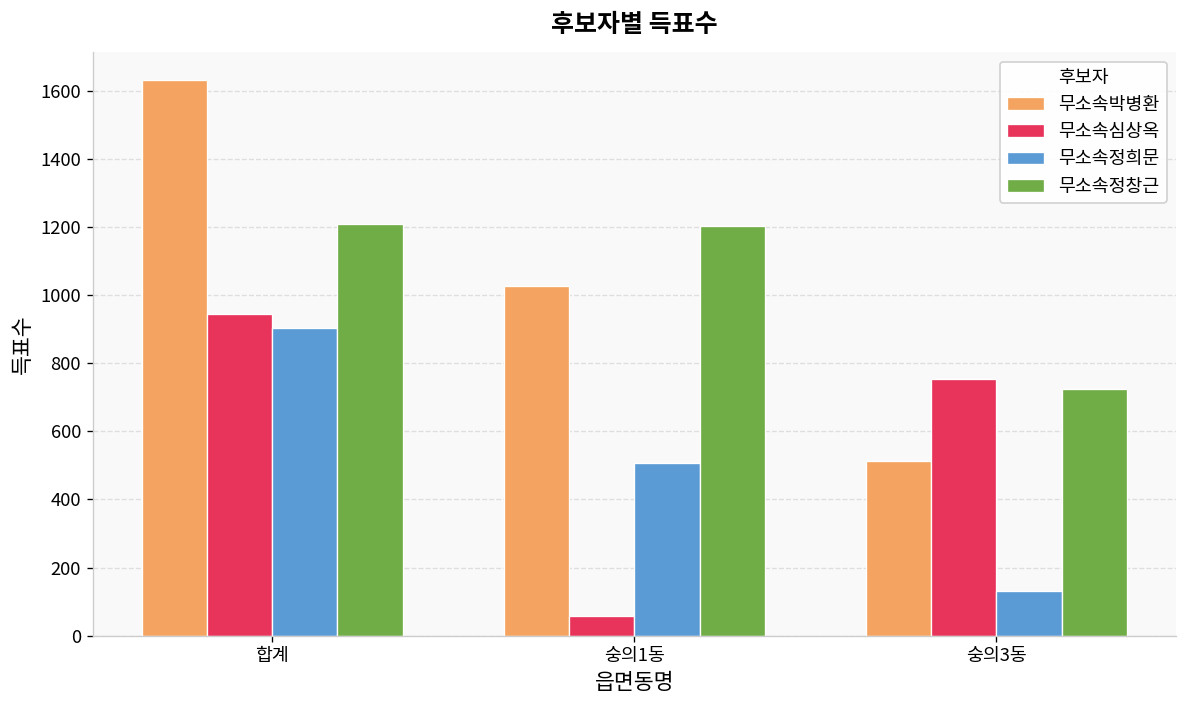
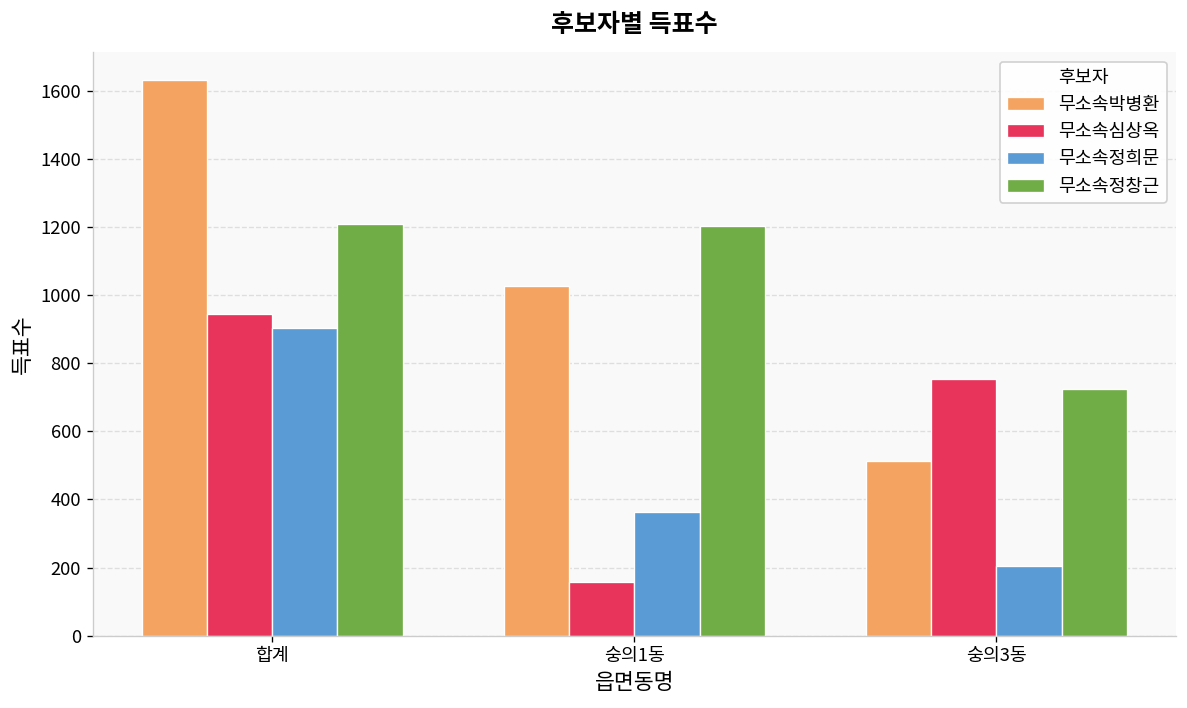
무소속심상옥, 숭의1동: 60 -> 160
무소속정희문, 숭의1동: 510 -> 360
무소속정희문, 숭의3동: 130 -> 200
